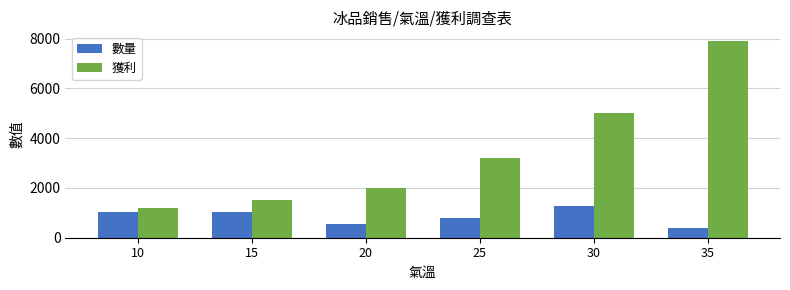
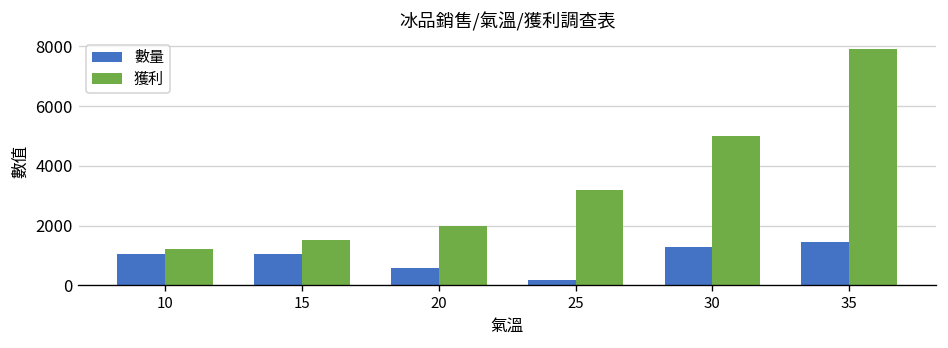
數量, 25: 800 -> 200
數量, 35: 400 -> 1500
